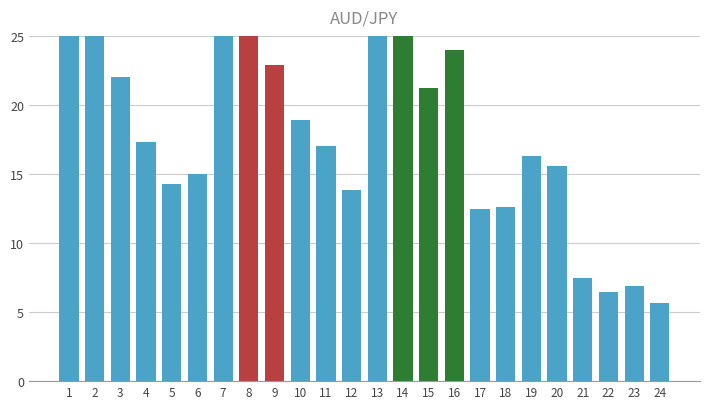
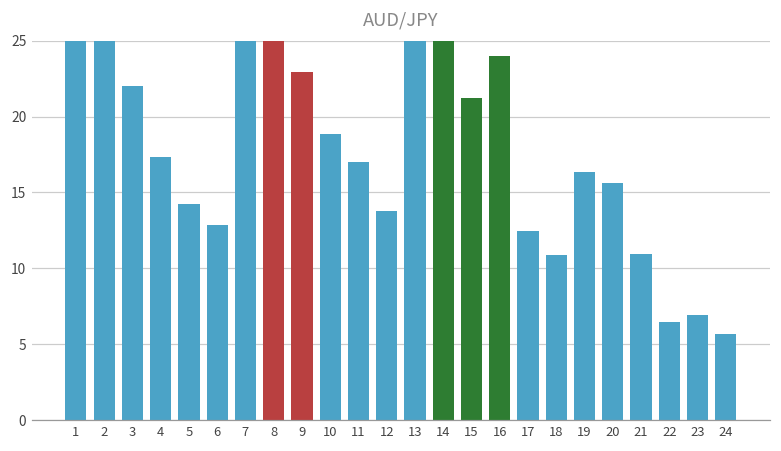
6: 15.0 -> 12.9
18: 12.6 -> 10.9
21: 7.4 -> 10.9
